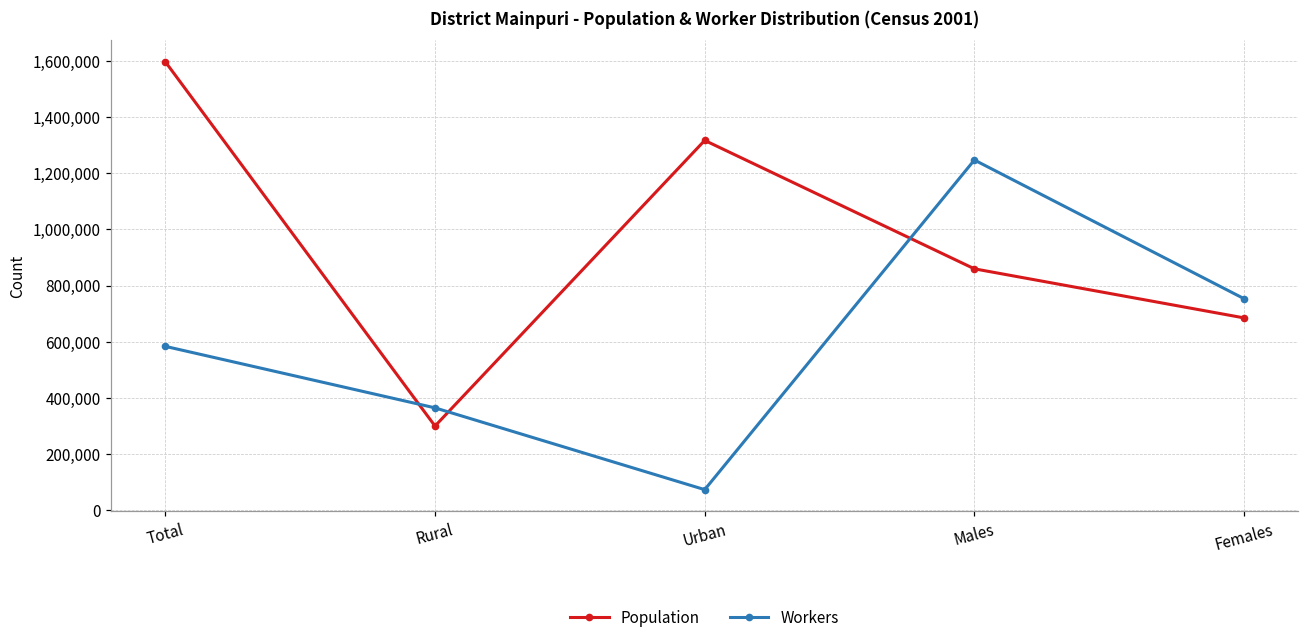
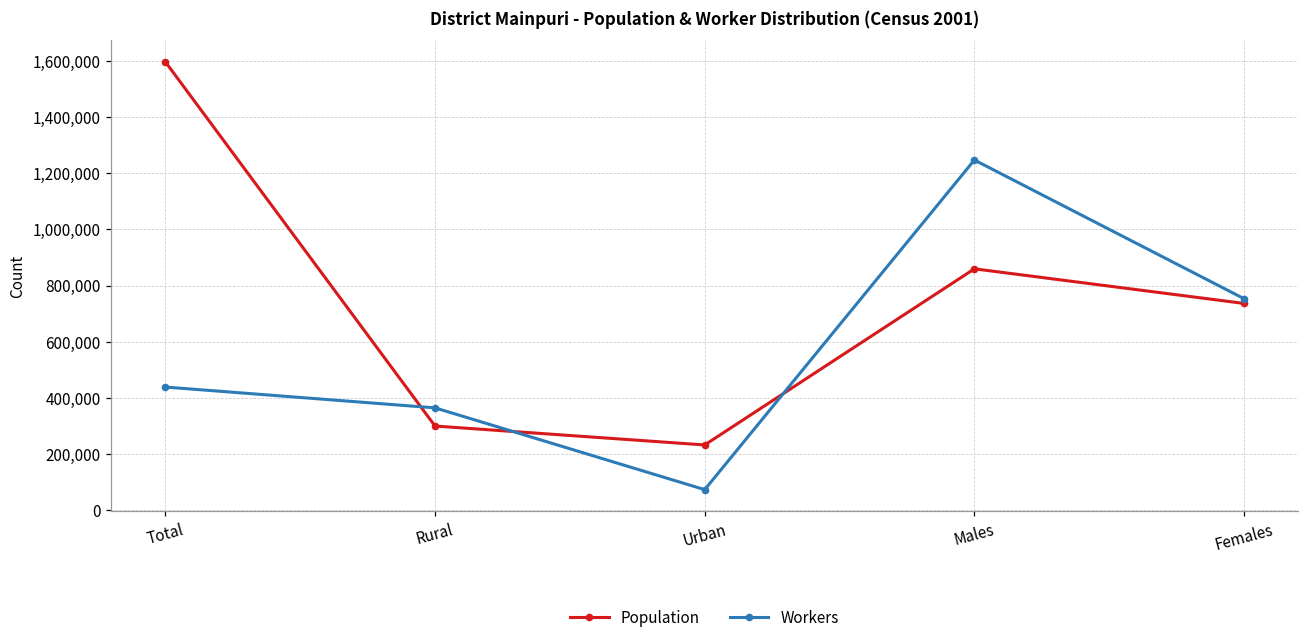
Workers, Total: 580,000 -> 440,000
Population, Urban: 1,320,000 -> 230,000
Population, Females: 690,000 -> 740,000
